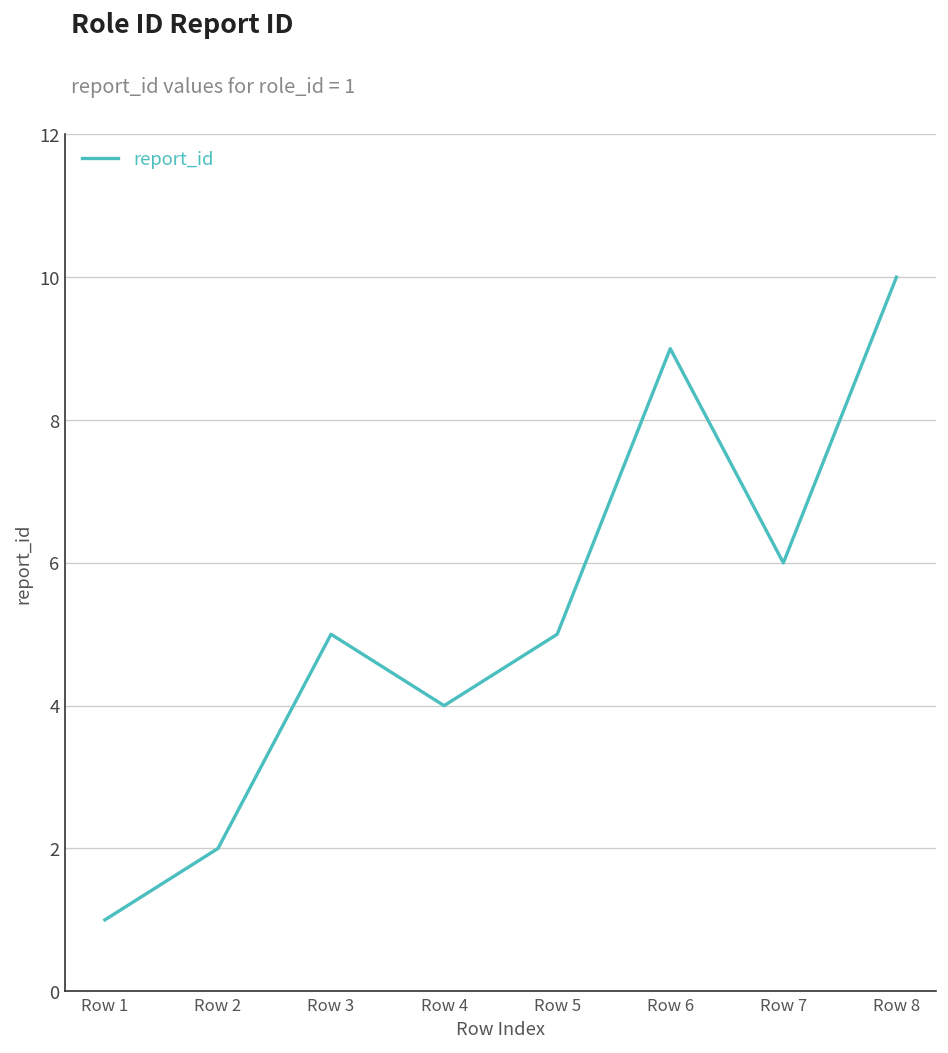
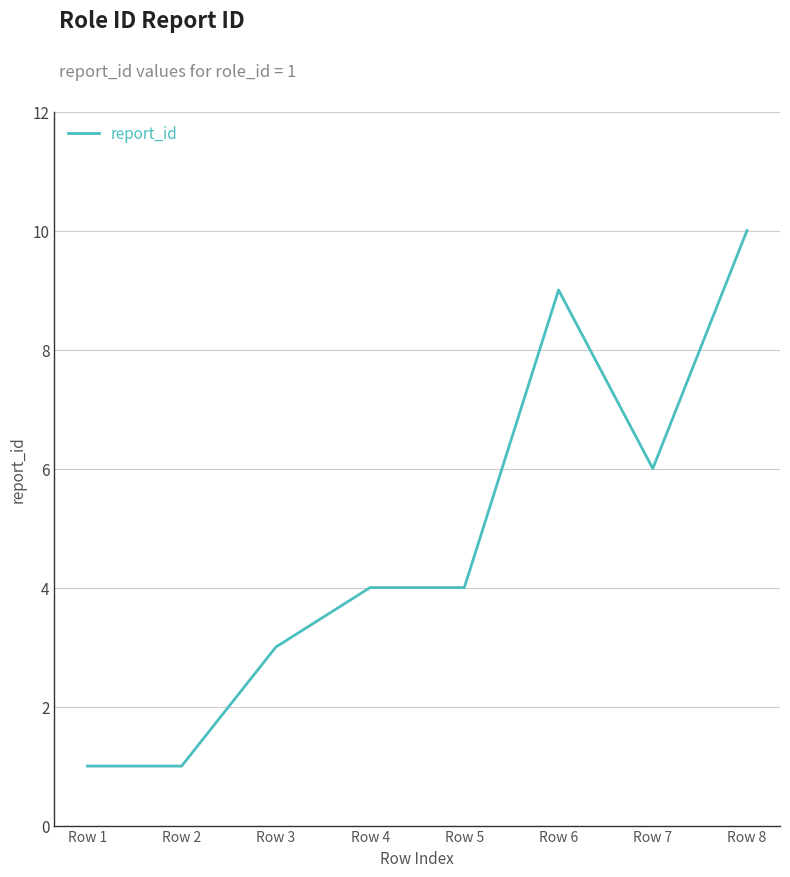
Row 2: 2 -> 1
Row 3: 5 -> 3
Row 5: 5 -> 4
